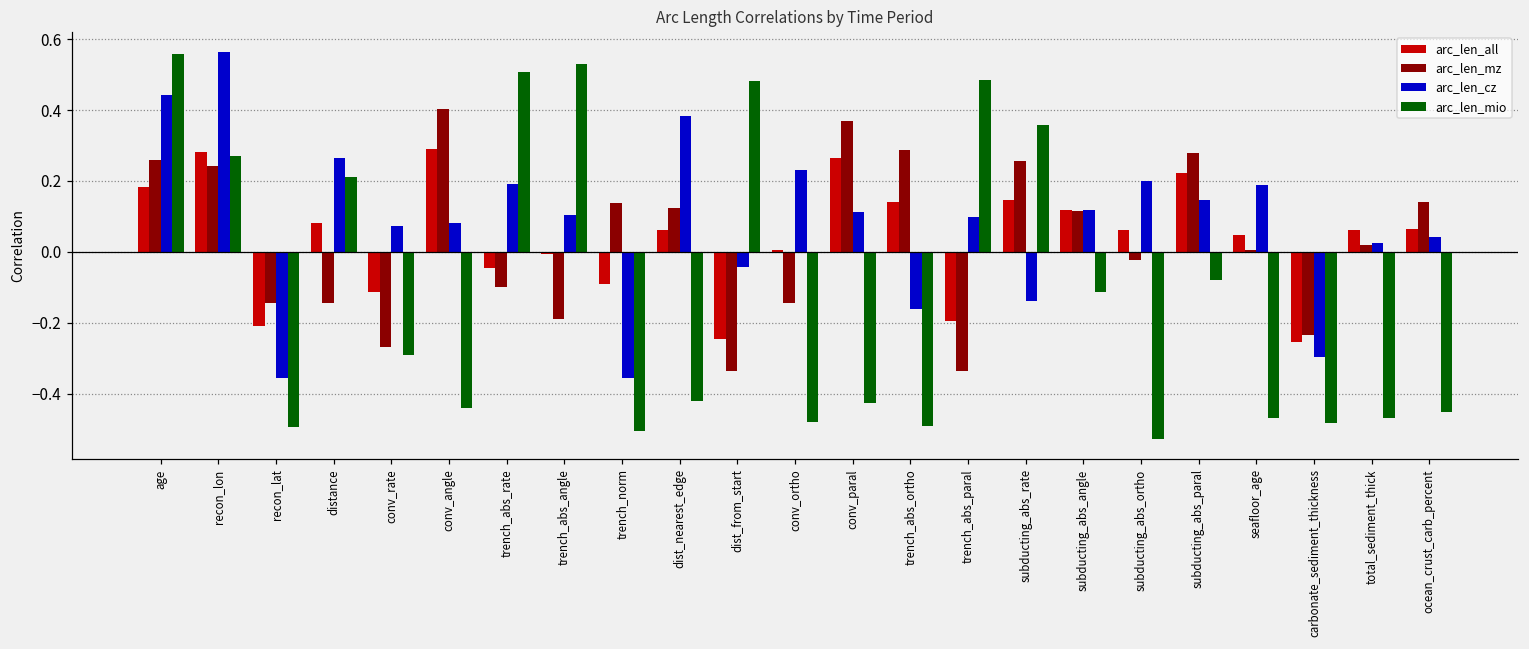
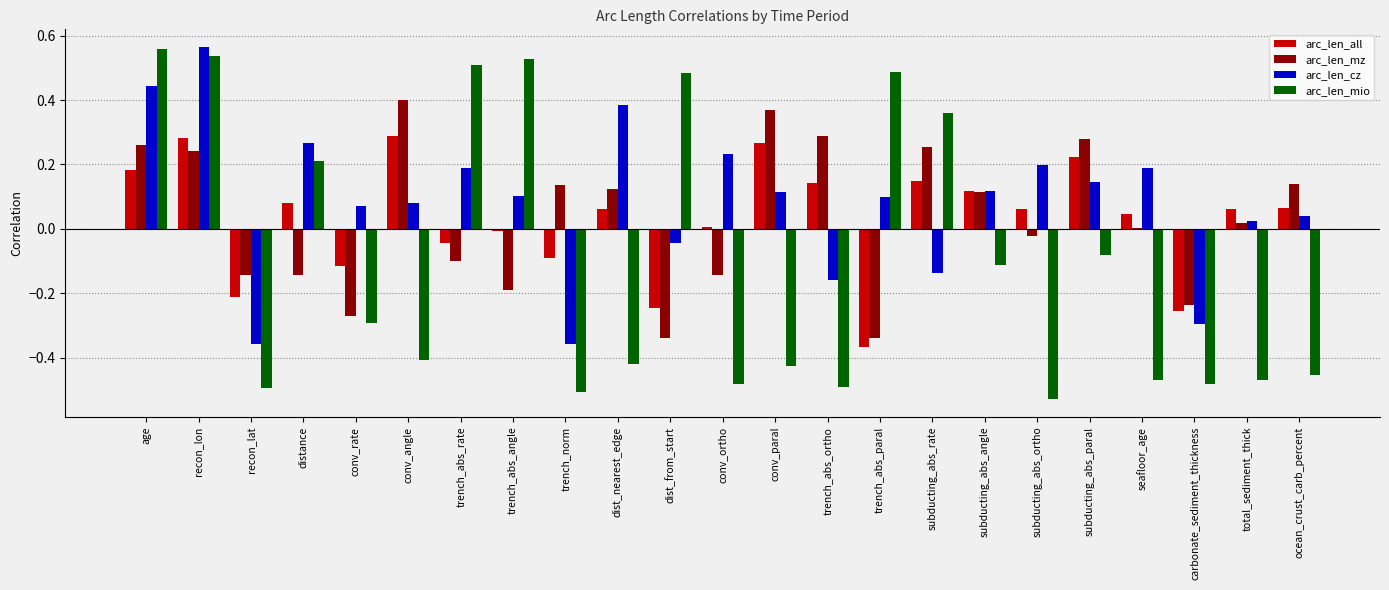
arc_len_mio, recon_lon: 0.27 -> 0.54
arc_len_mio, conv_angle: -0.44 -> -0.41
arc_len_all, trench_abs_paral: -0.19 -> -0.37
